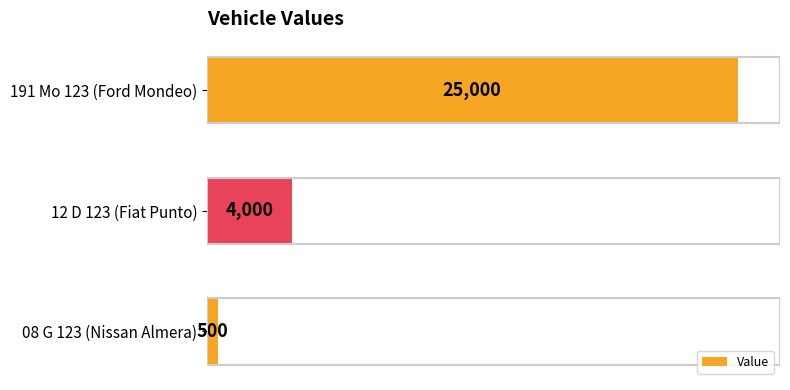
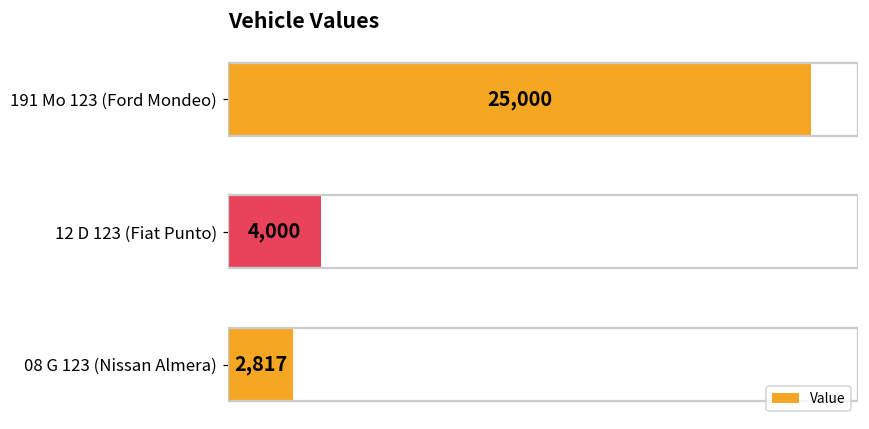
08 G 123 (Nissan Almera): 500 -> 2,817
